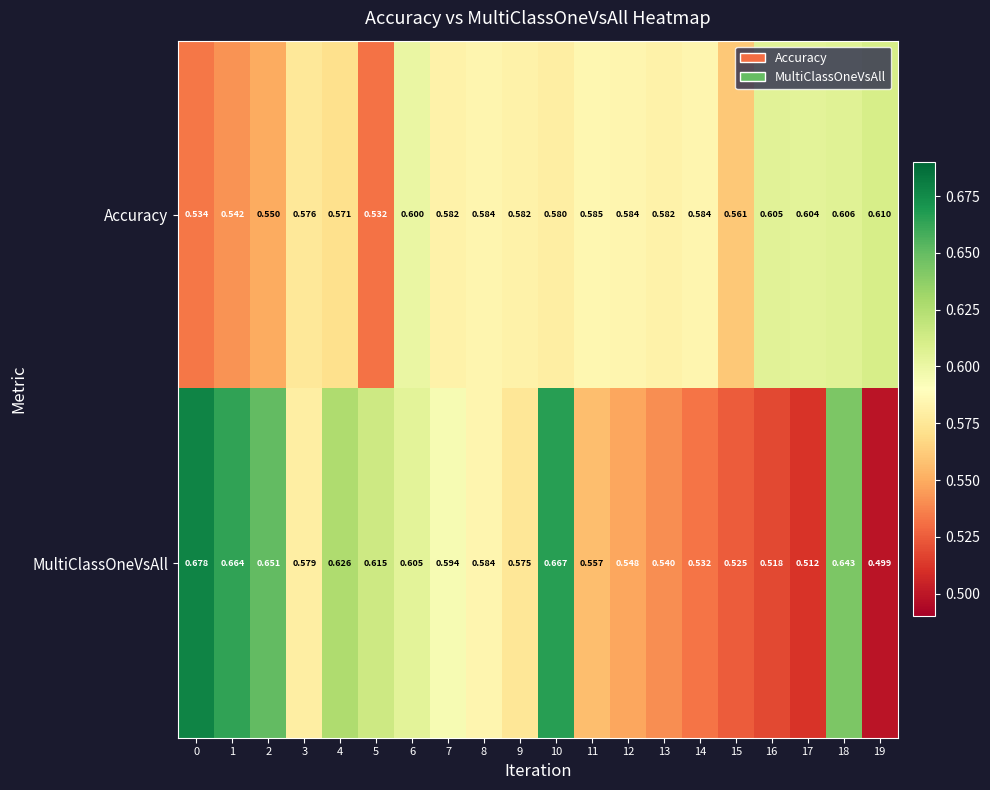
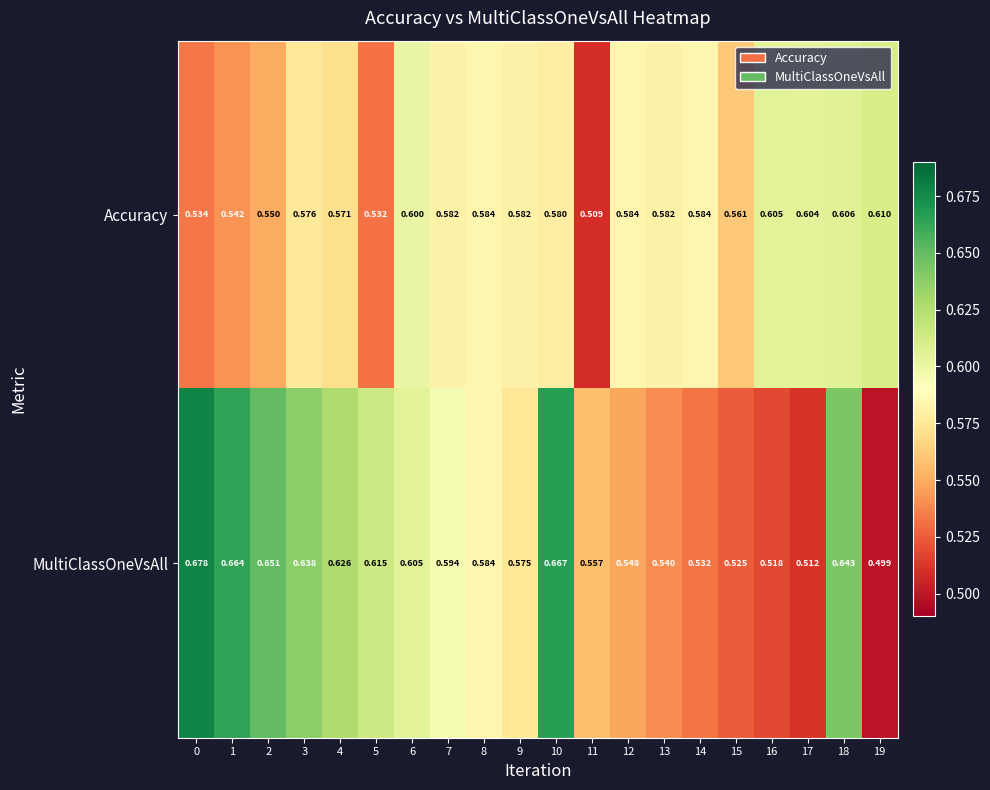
Accuracy, 11: 0.585 -> 0.509
MultiClassOneVsAll, 3: 0.579 -> 0.638
